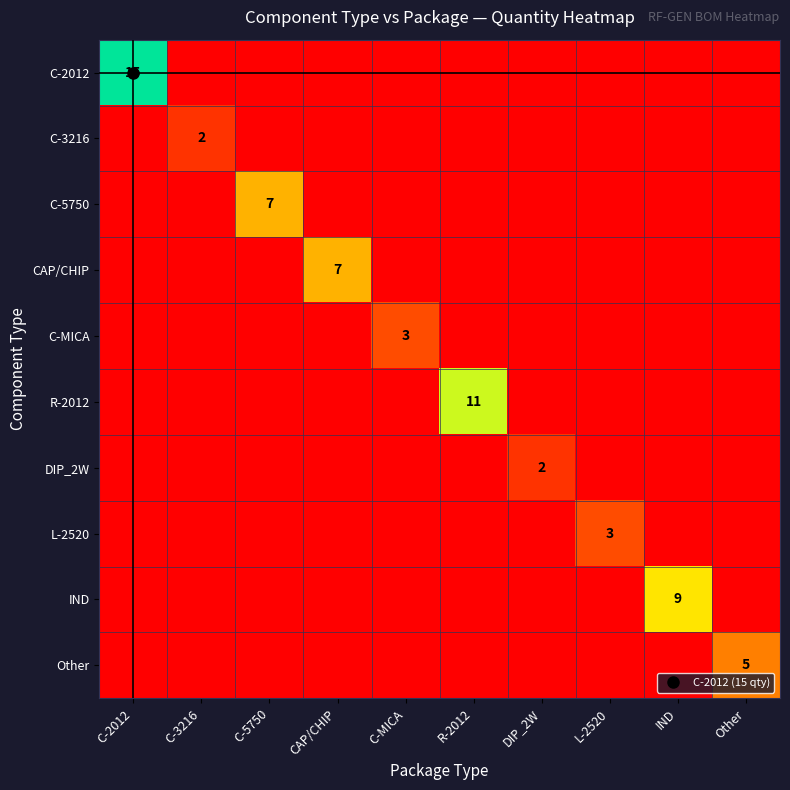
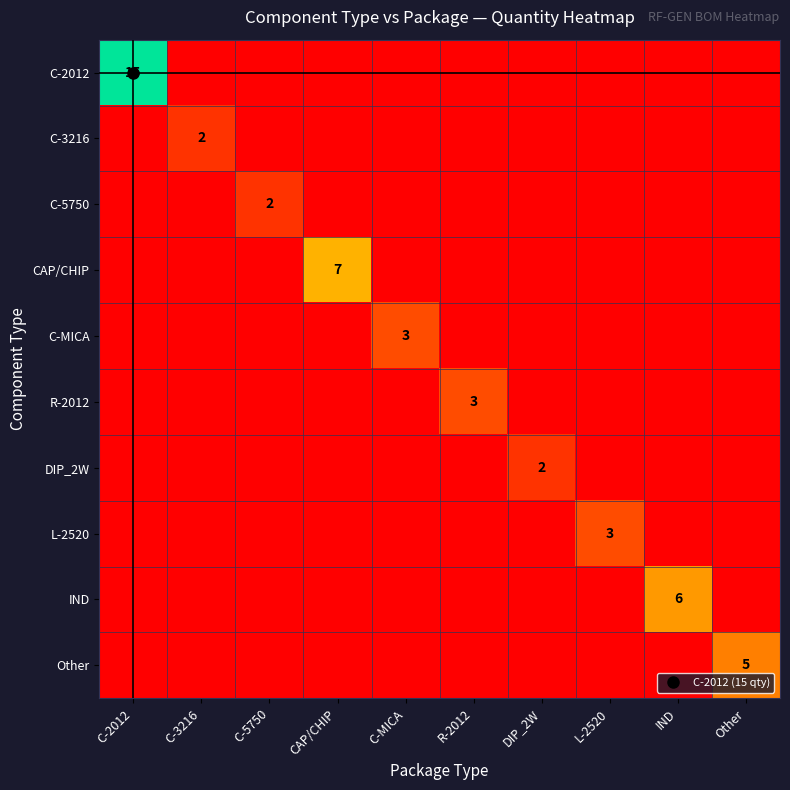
C-5750, C-5750: 7 -> 2
R-2012, R-2012: 11 -> 3
IND, IND: 9 -> 6
